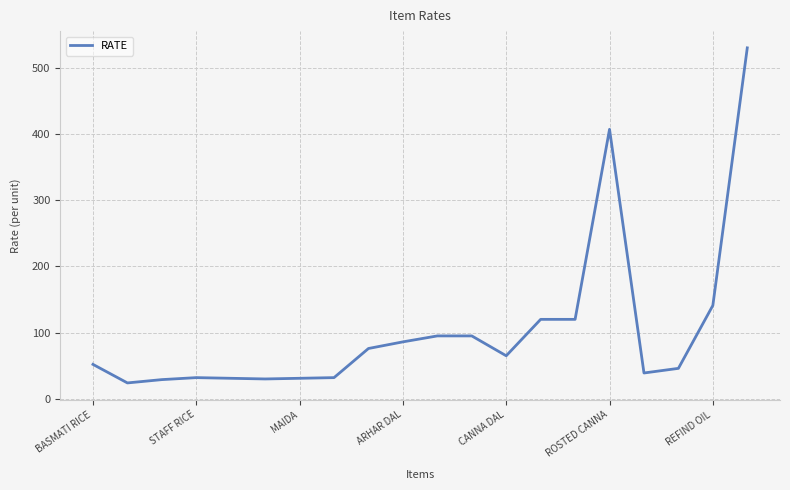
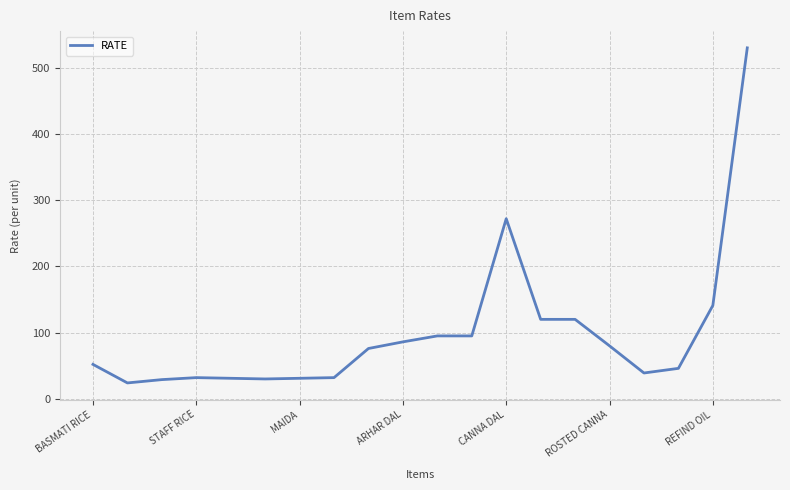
CANNA DAL: 70 -> 270
ROSTED CANNA: 410 -> 80
